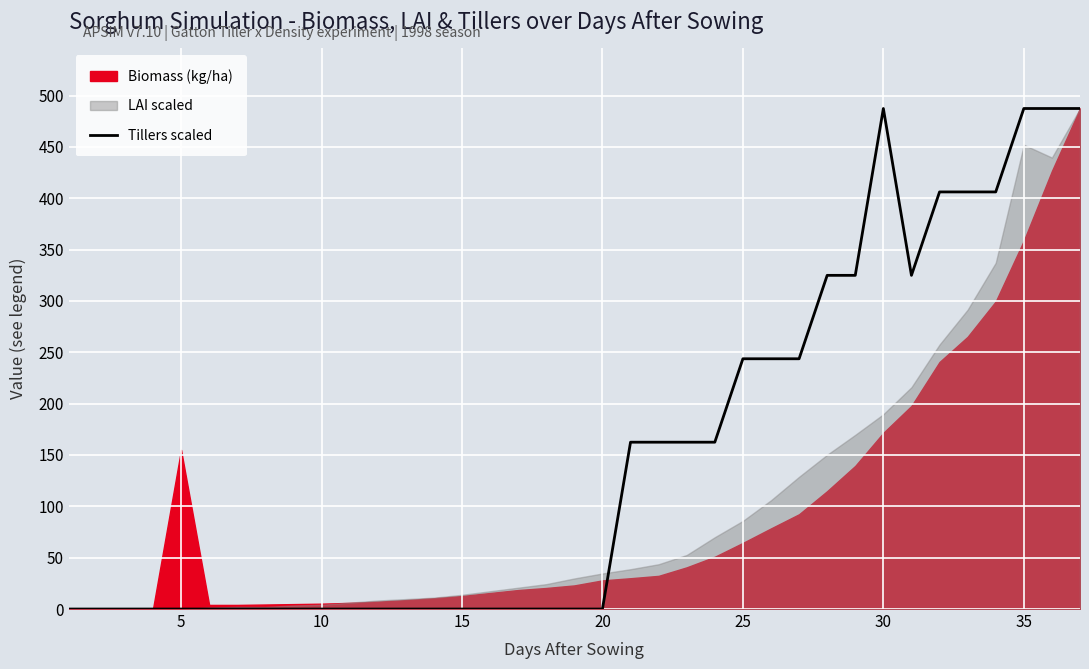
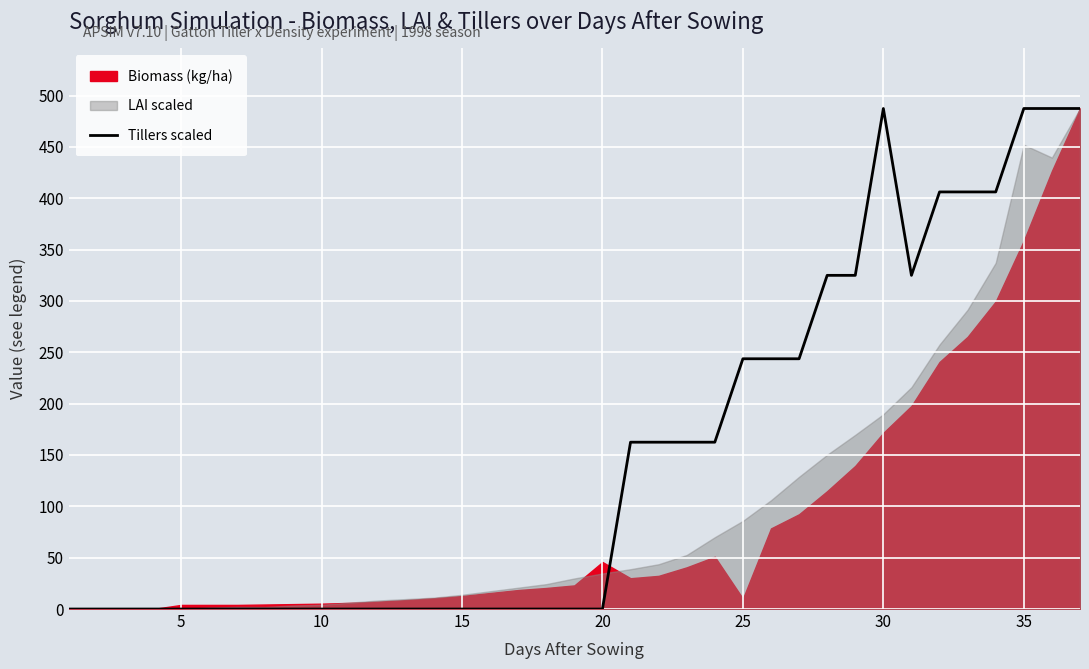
Biomass (kg/ha), 5: 155 -> 4
Biomass (kg/ha), 20: 28 -> 46
Biomass (kg/ha), 25: 64 -> 10
